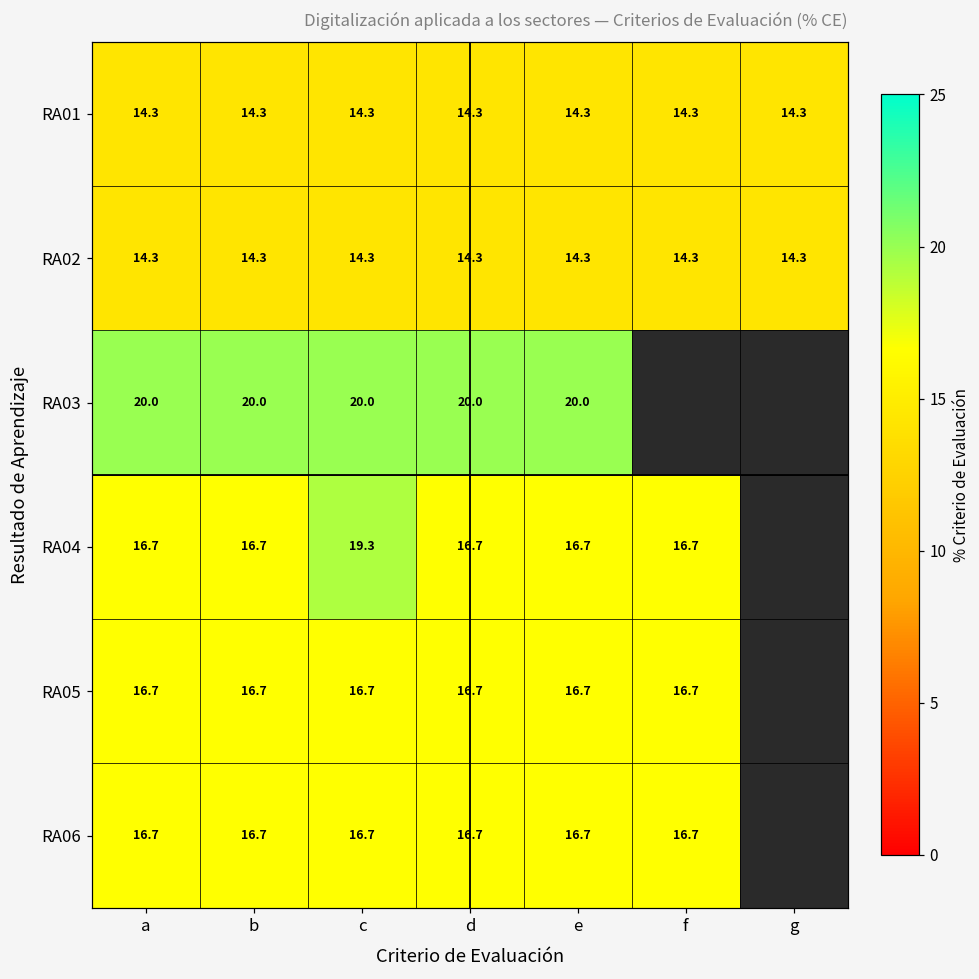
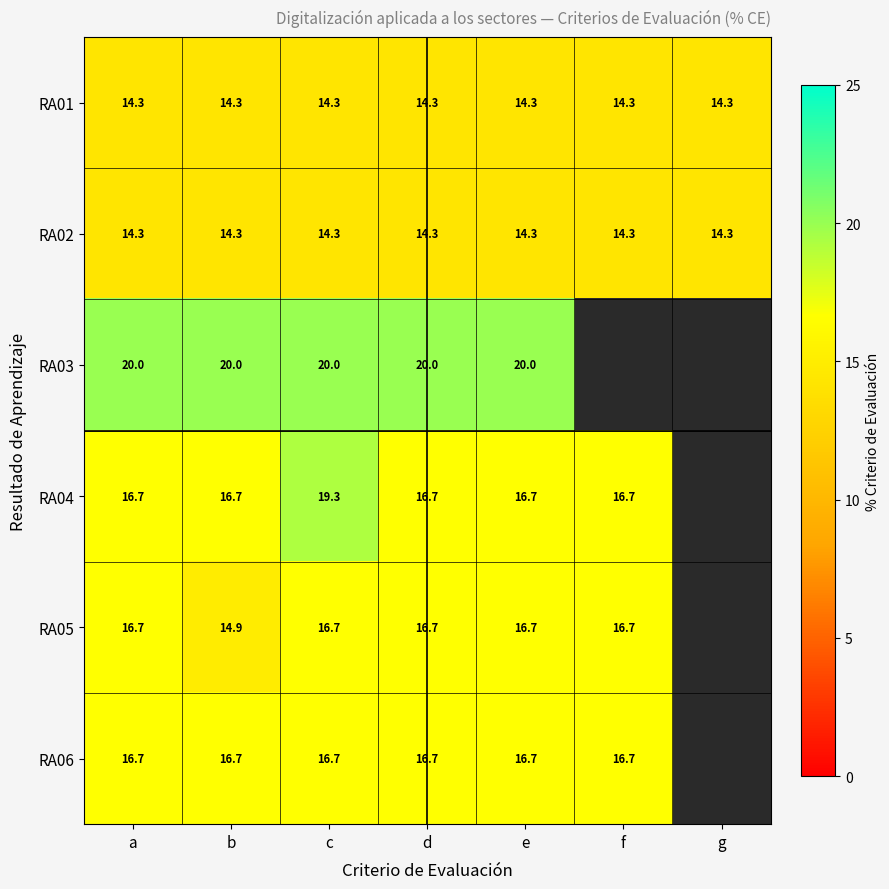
RA05, b: 16.7 -> 14.9
